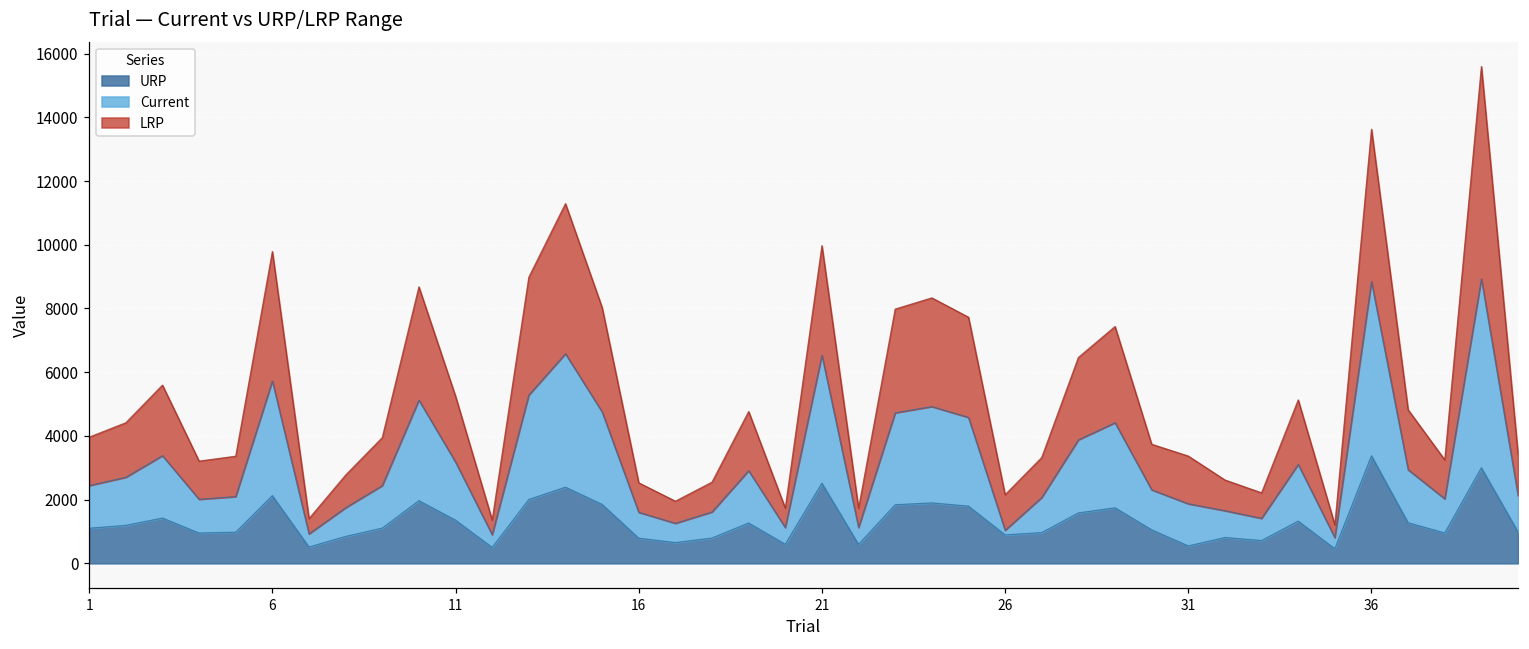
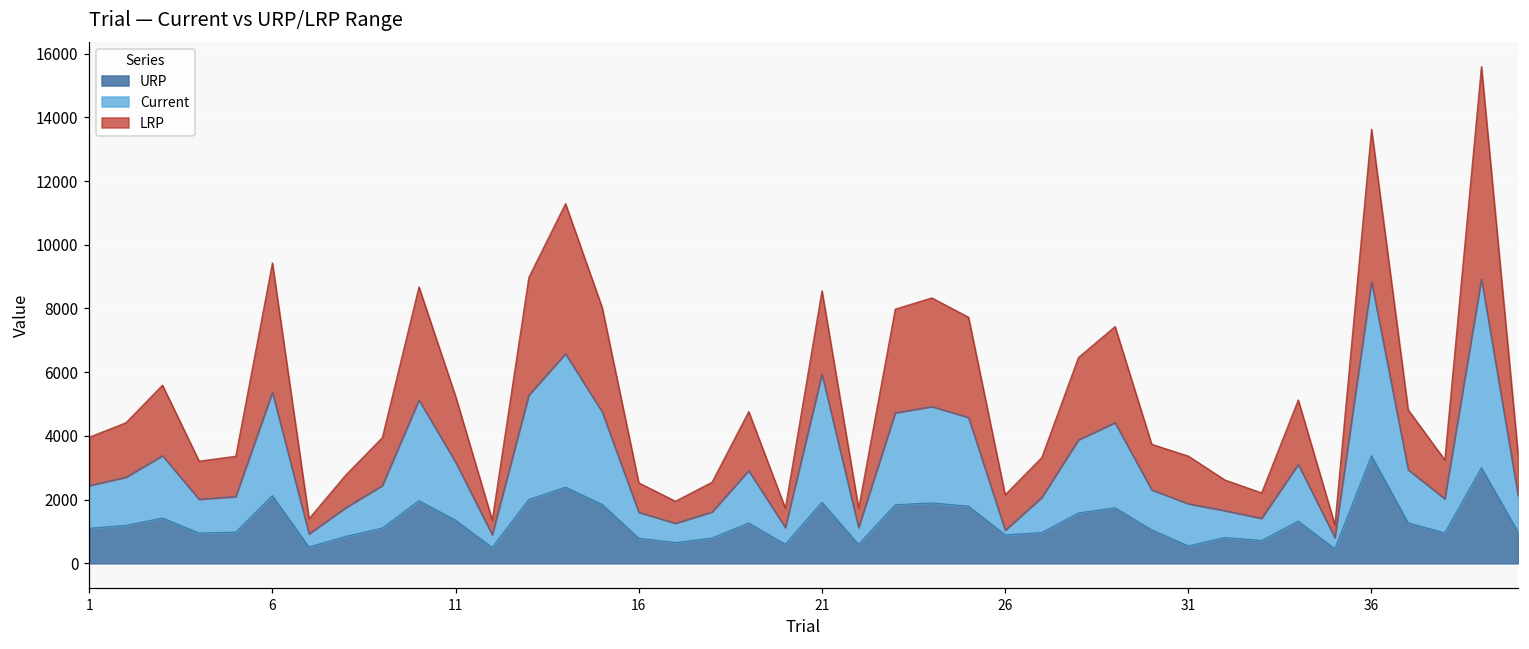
Current, 6: 3600 -> 3200
URP, 21: 2500 -> 1900
LRP, 21: 3400 -> 2600
